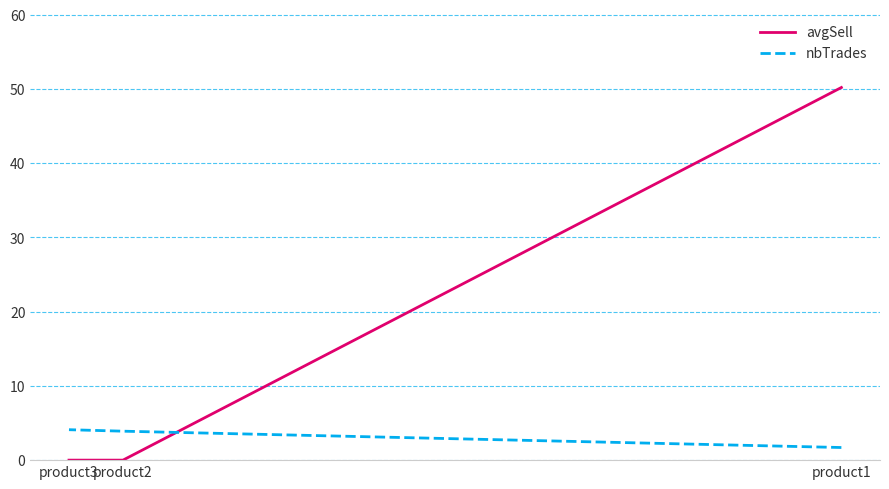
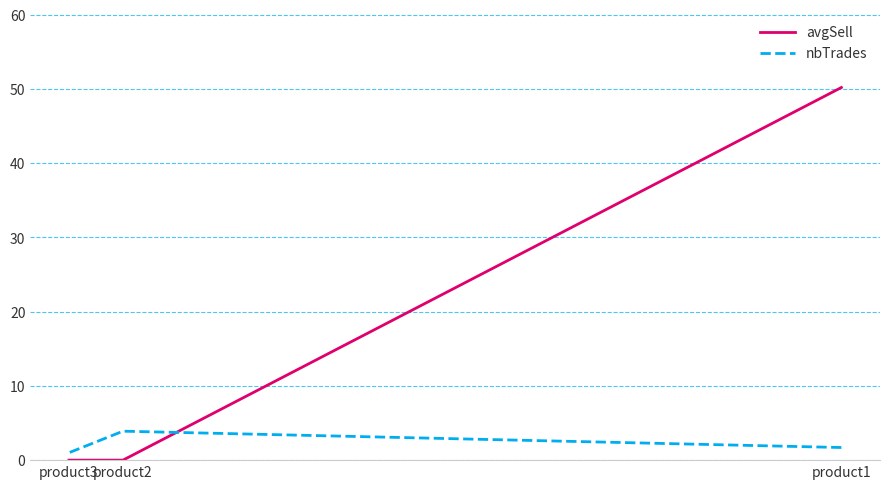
nbTrades, product3: 4 -> 1
